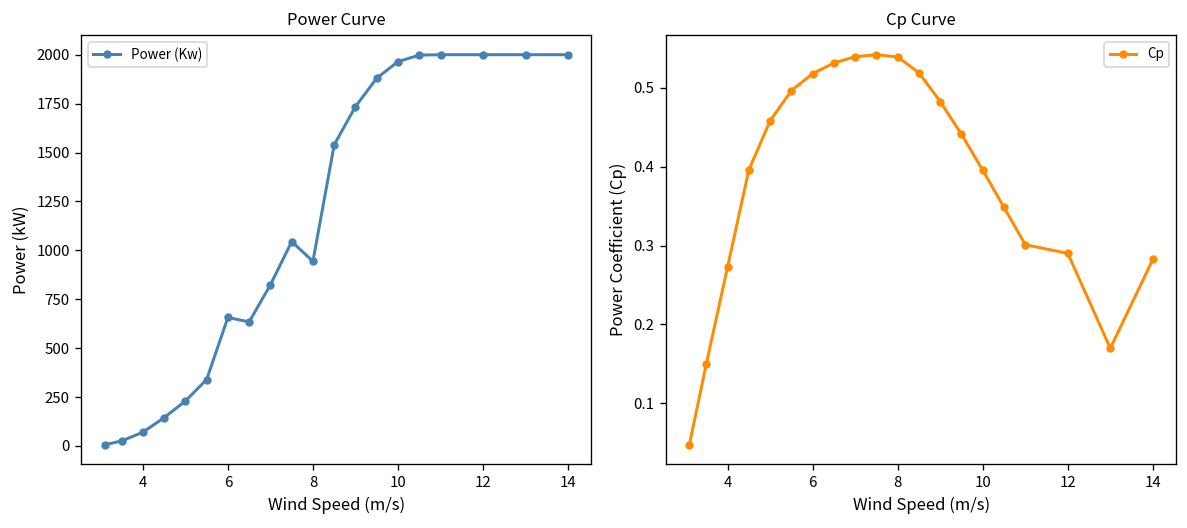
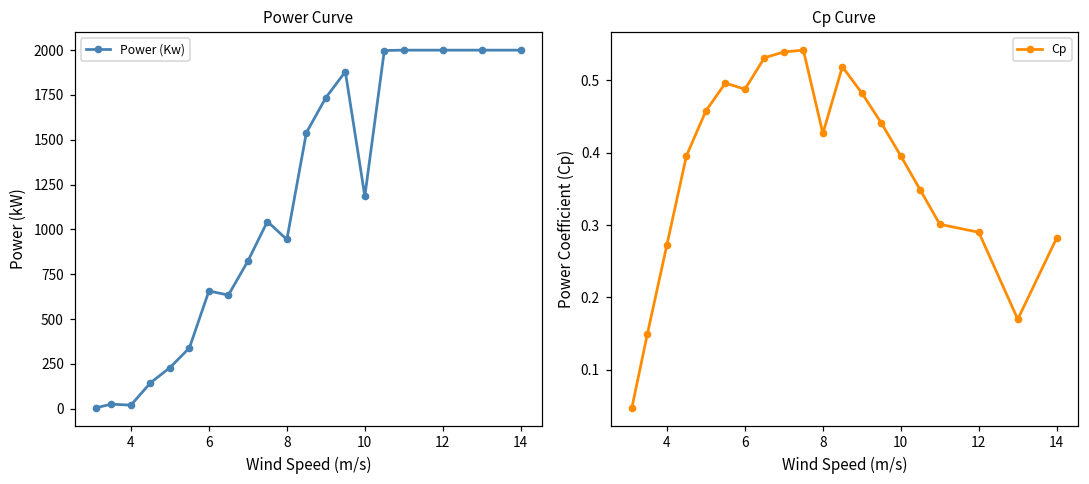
Power Curve, 4: 70 -> 20
Power Curve, 10: 1960 -> 1190
Cp Curve, 6: 0.52 -> 0.49
Cp Curve, 8: 0.54 -> 0.43
